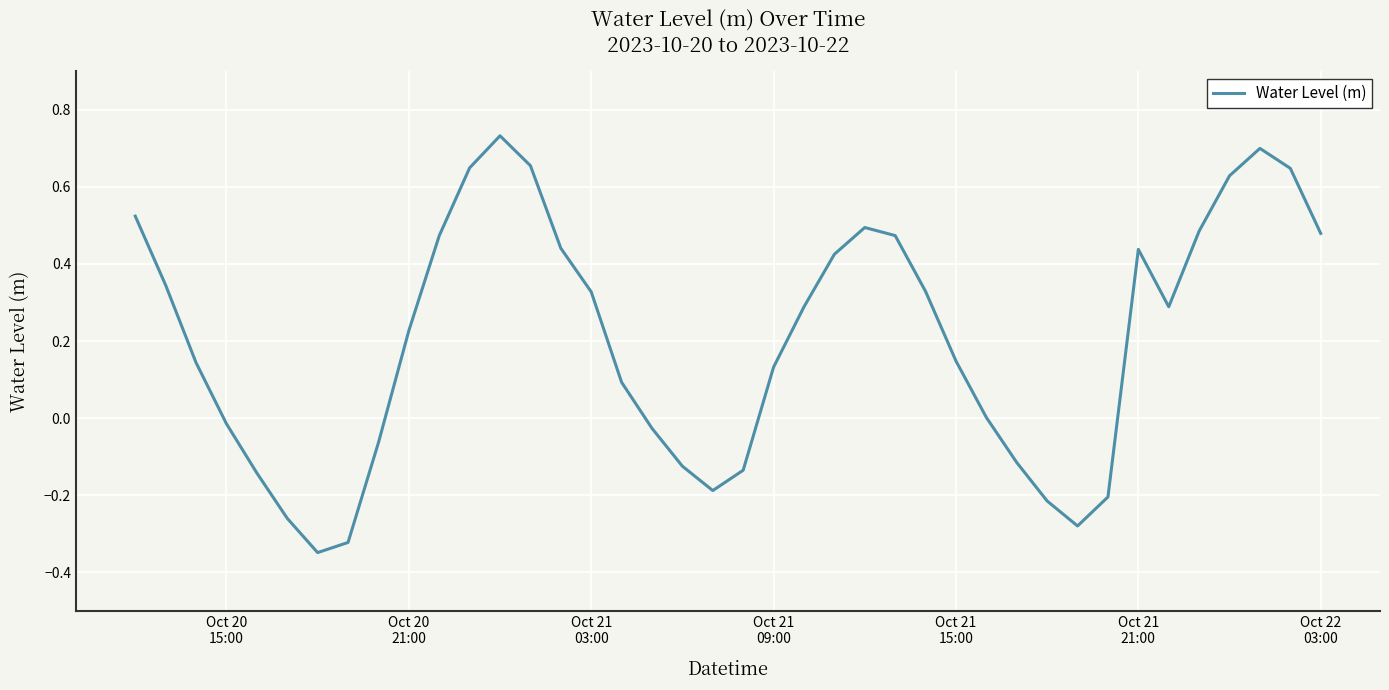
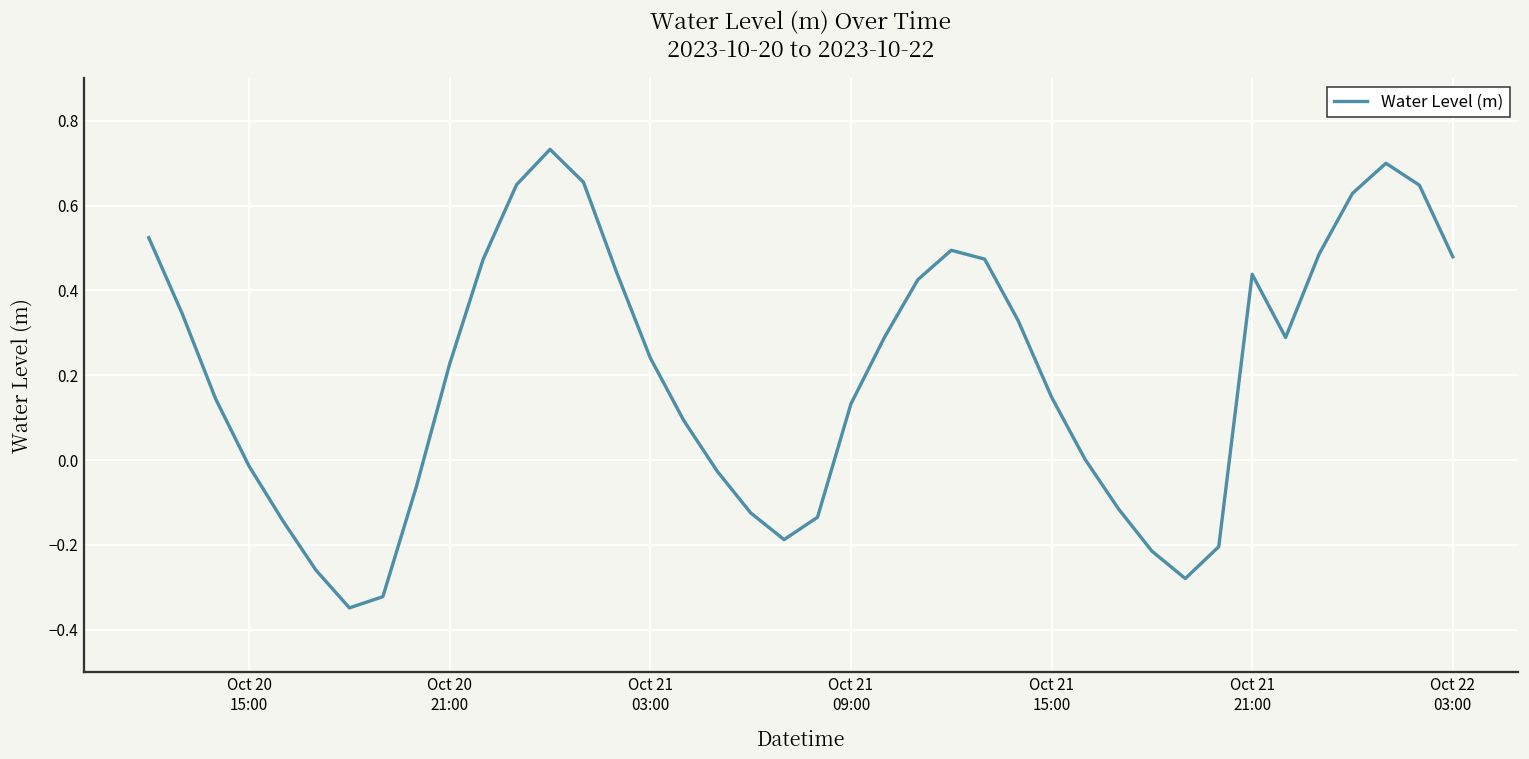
Oct 21 03:00: 0.33 -> 0.24
